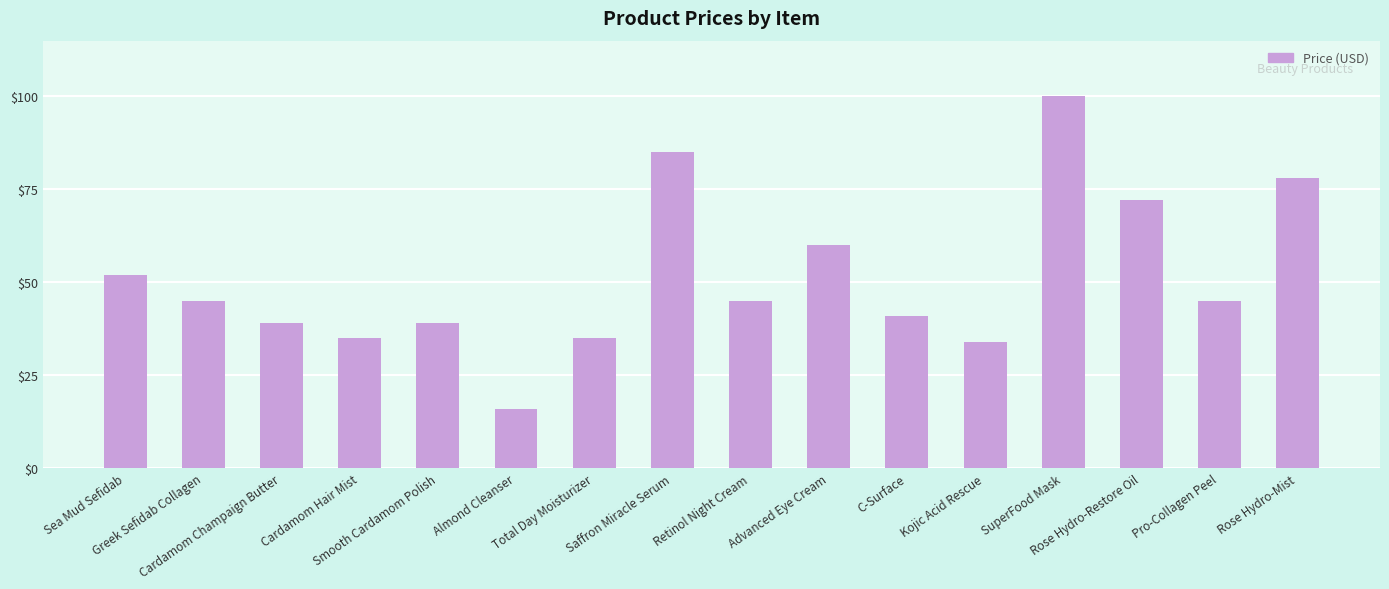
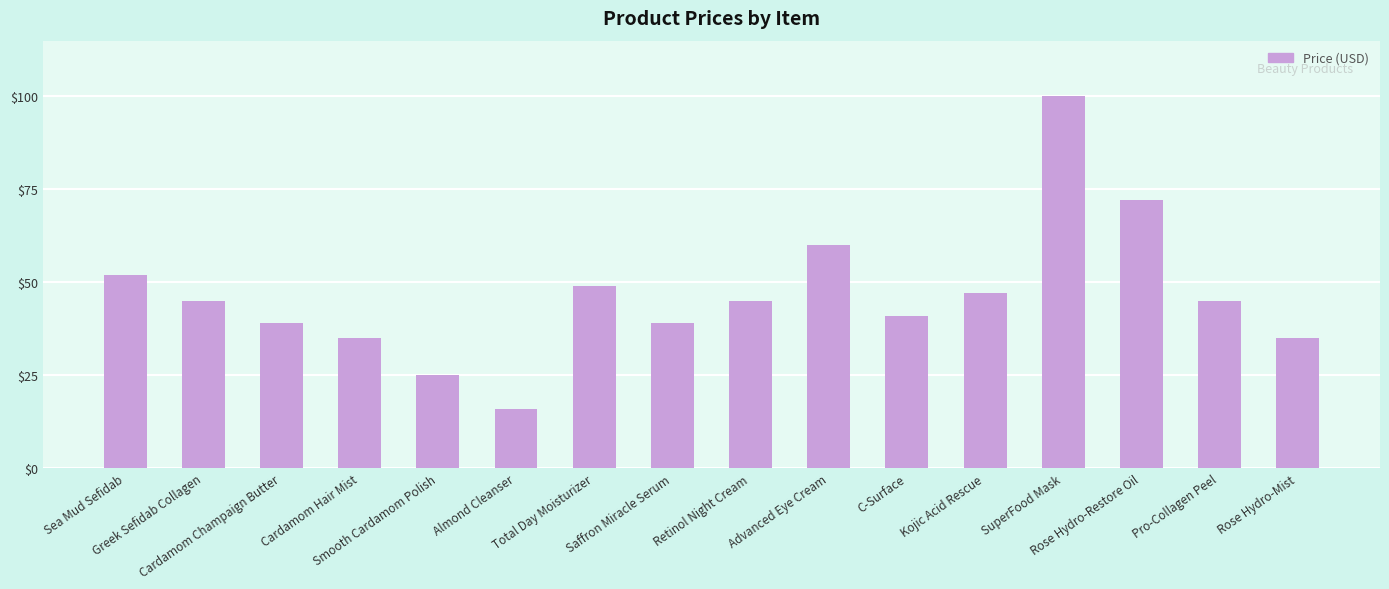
Smooth Cardamom Polish: $39 -> $25
Total Day Moisturizer: $35 -> $49
Saffron Miracle Serum: $85 -> $39
Kojic Acid Rescue: $34 -> $47
Rose Hydro-Mist: $78 -> $35
